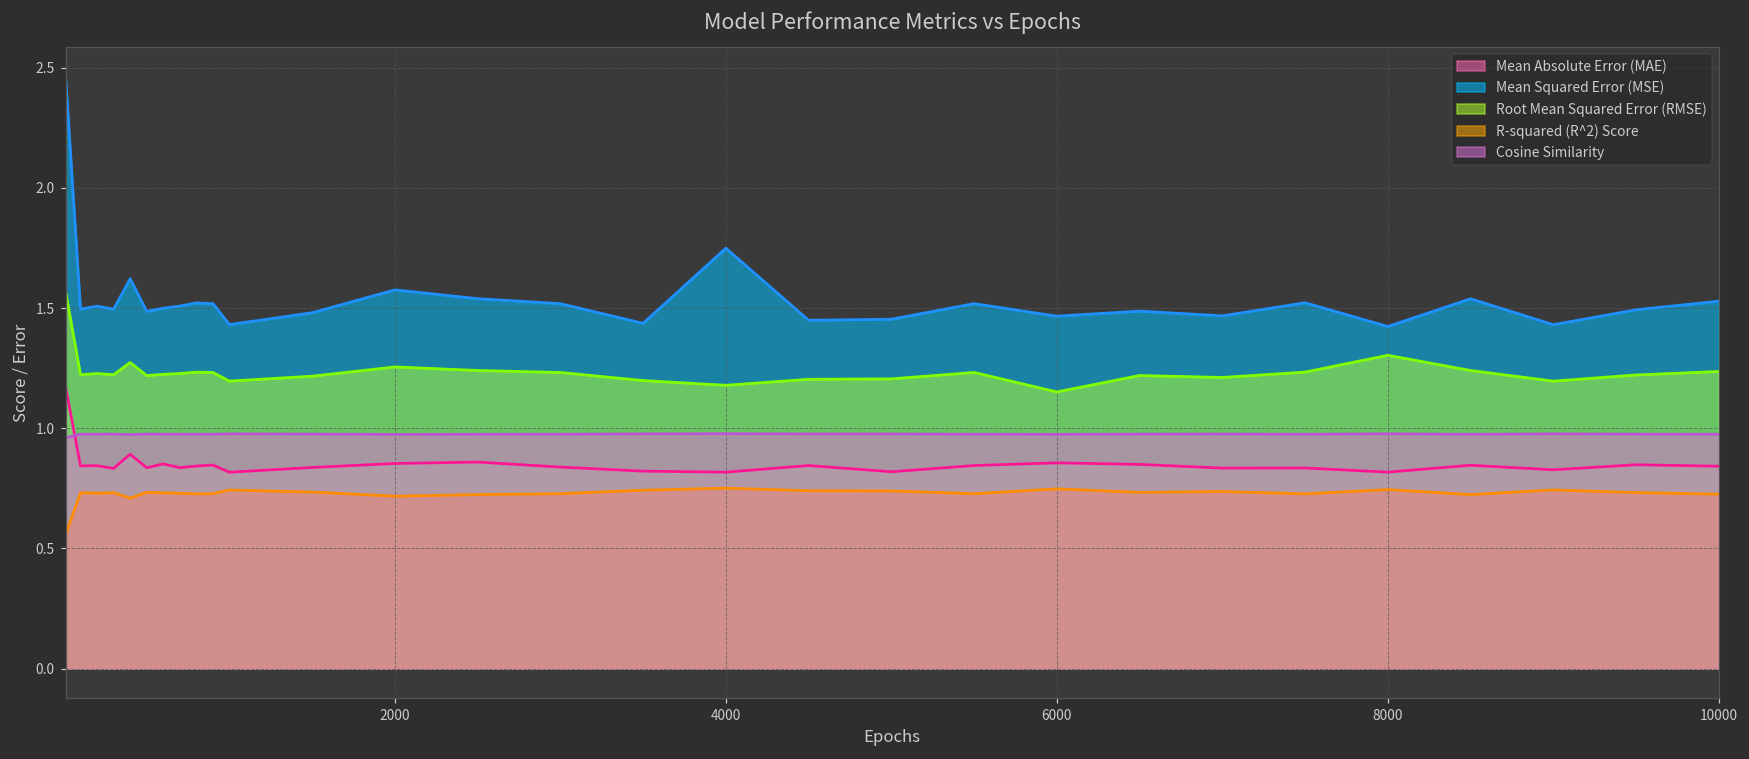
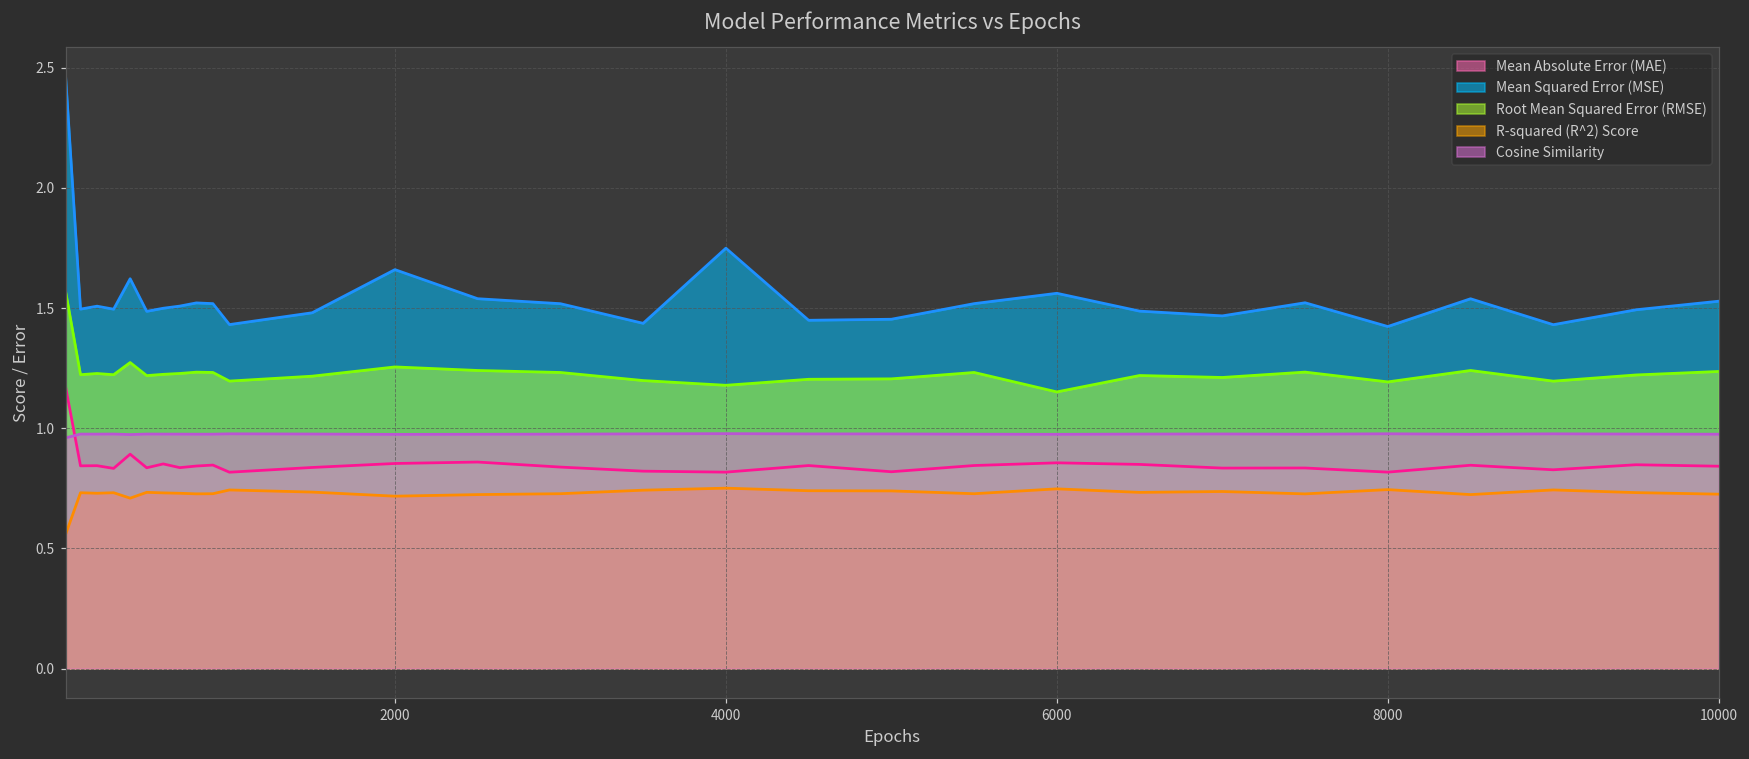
Mean Squared Error (MSE), 2000: 1.58 -> 1.66
Mean Squared Error (MSE), 6000: 1.47 -> 1.56
Root Mean Squared Error (RMSE), 8000: 1.30 -> 1.19
